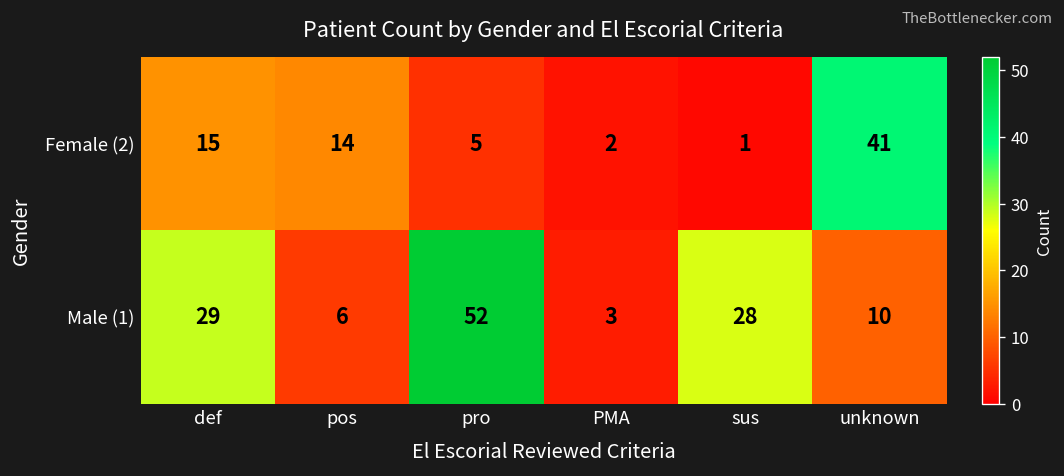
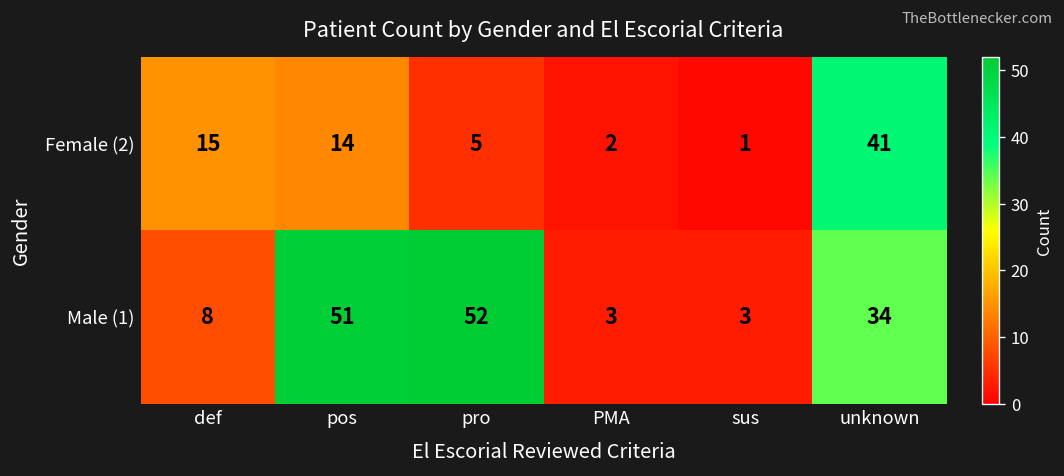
Male (1), def: 29 -> 8
Male (1), pos: 6 -> 51
Male (1), sus: 28 -> 3
Male (1), unknown: 10 -> 34
